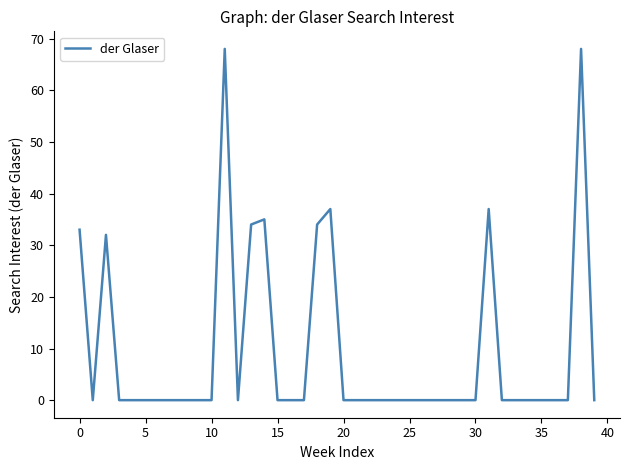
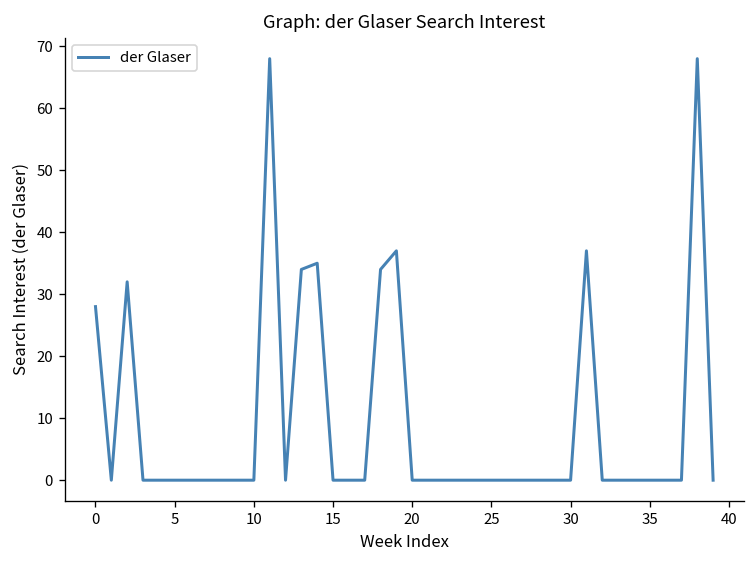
0: 33 -> 28
